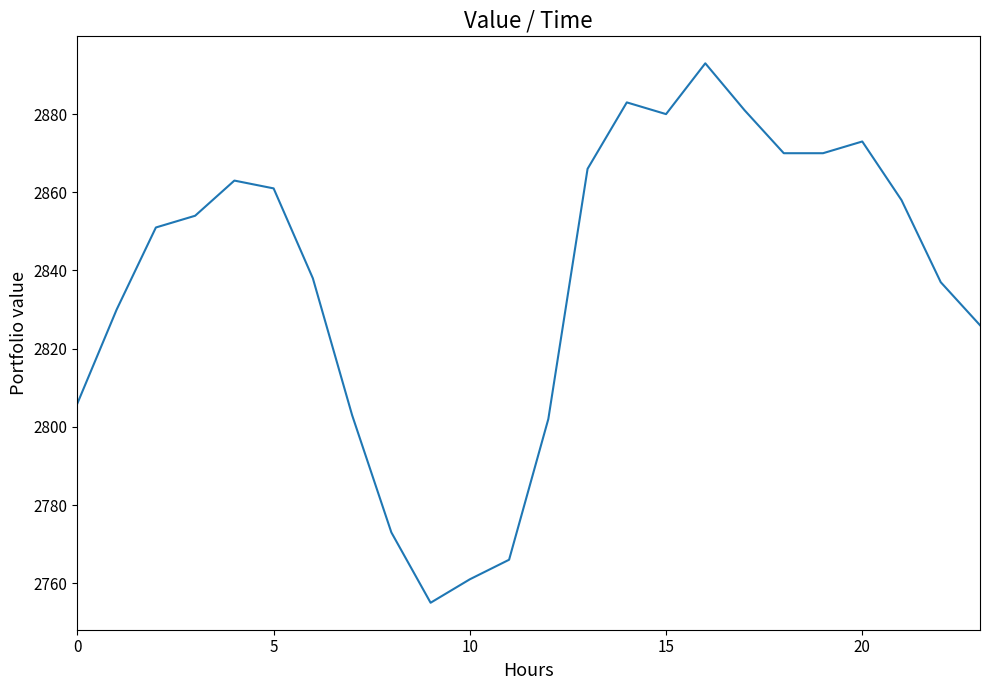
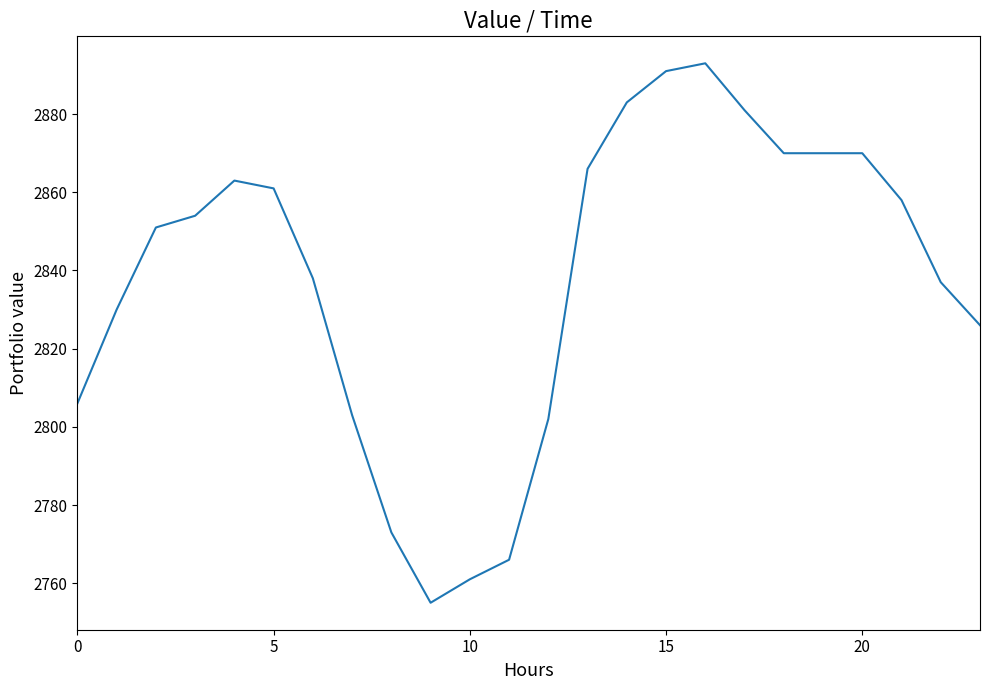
15: 2880 -> 2891
20: 2873 -> 2870
